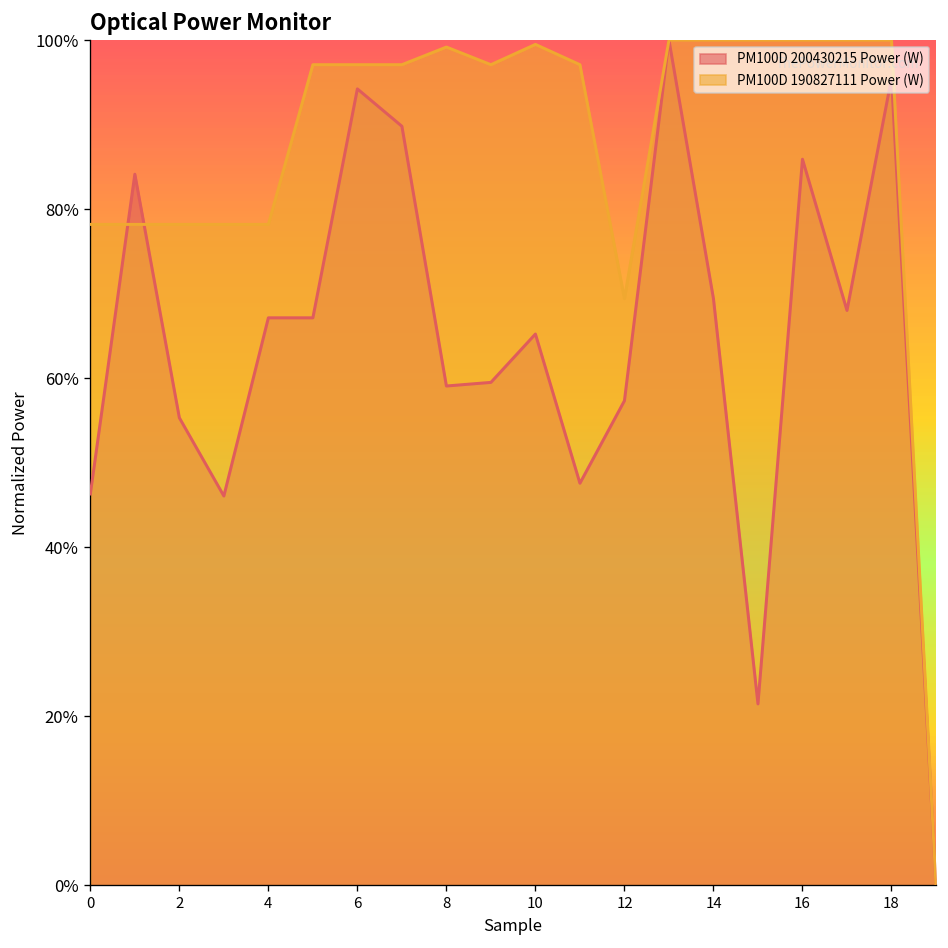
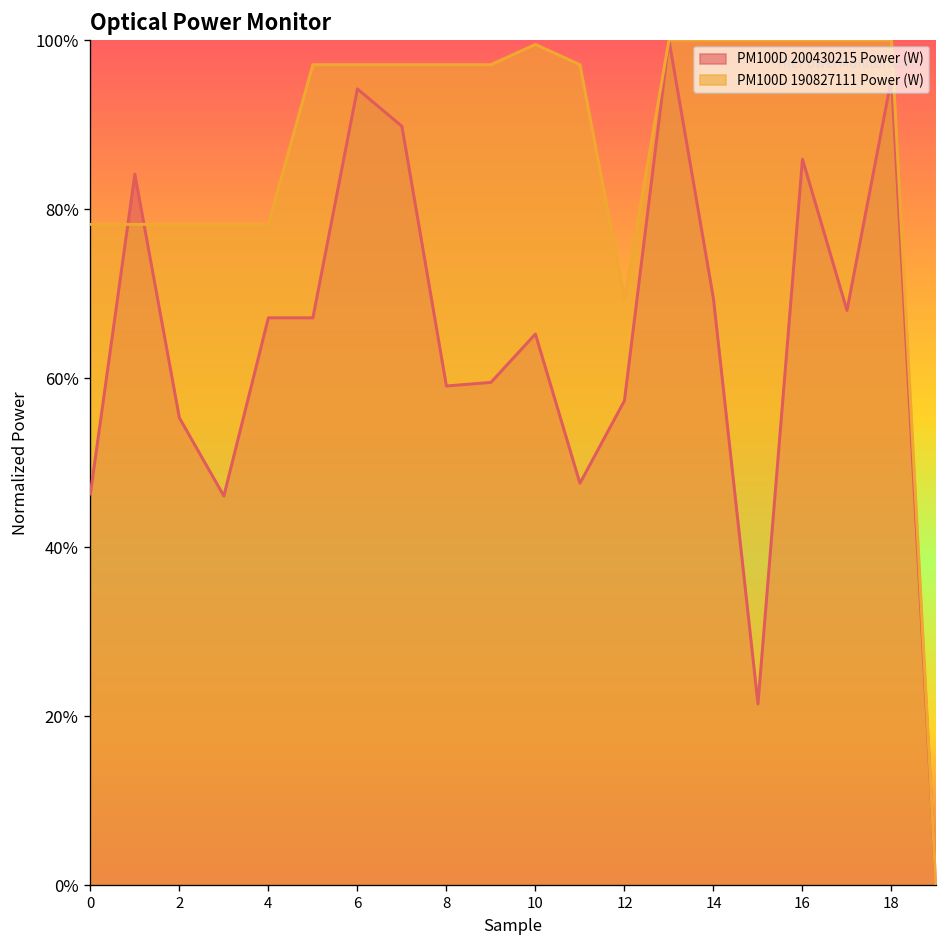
PM100D 190827111 Power (W), 8: 99% -> 97%
